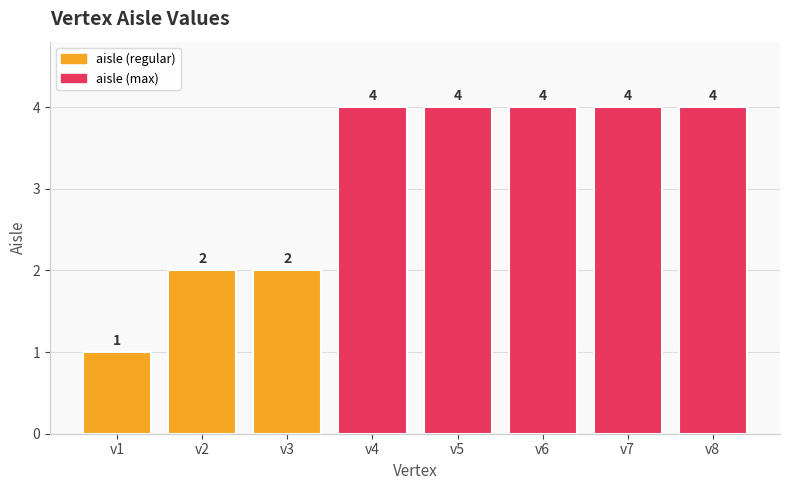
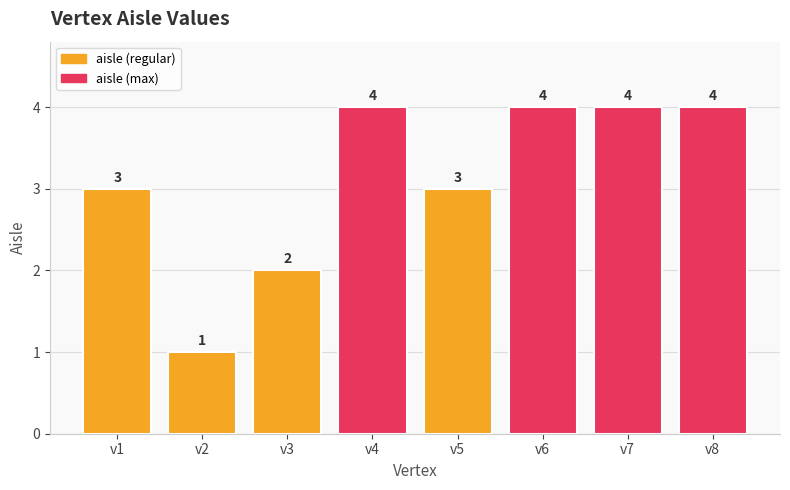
v1: 1 -> 3
v2: 2 -> 1
v5: 4 -> 3
